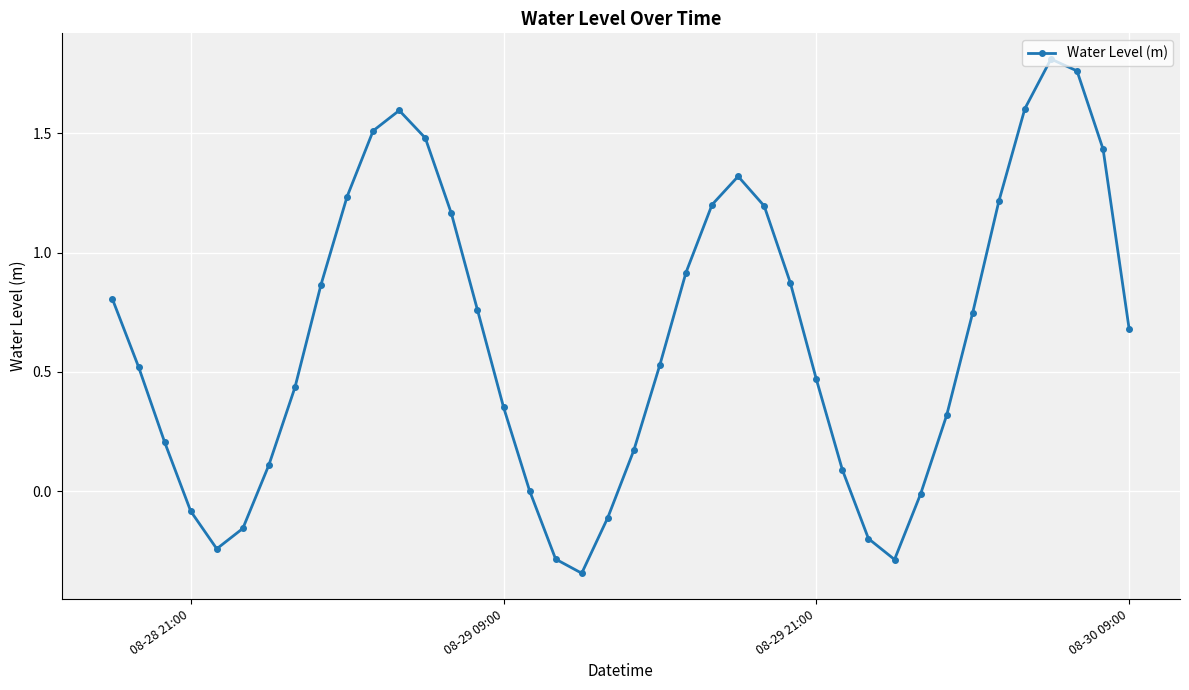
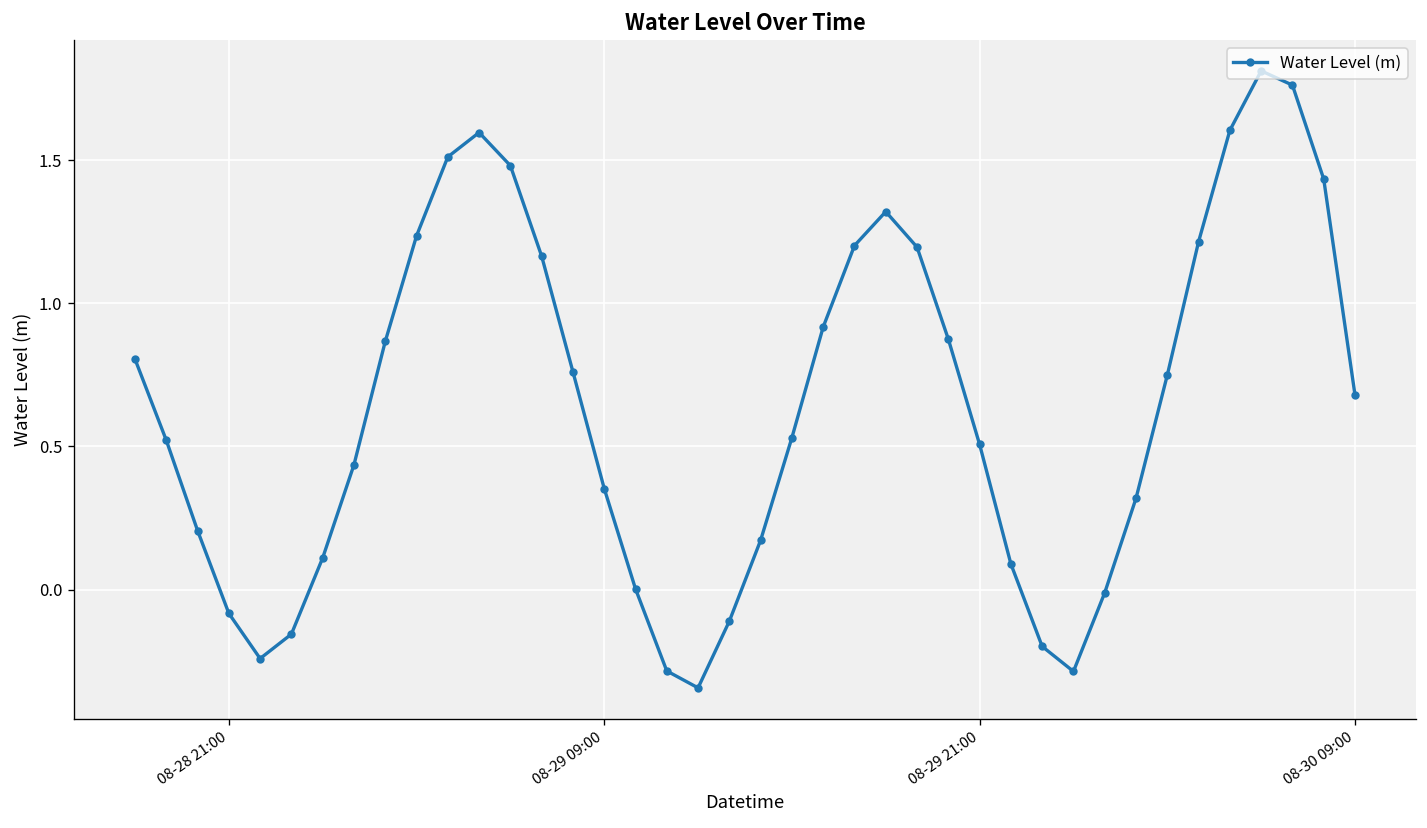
08-29 21:00: 0.47 -> 0.51
